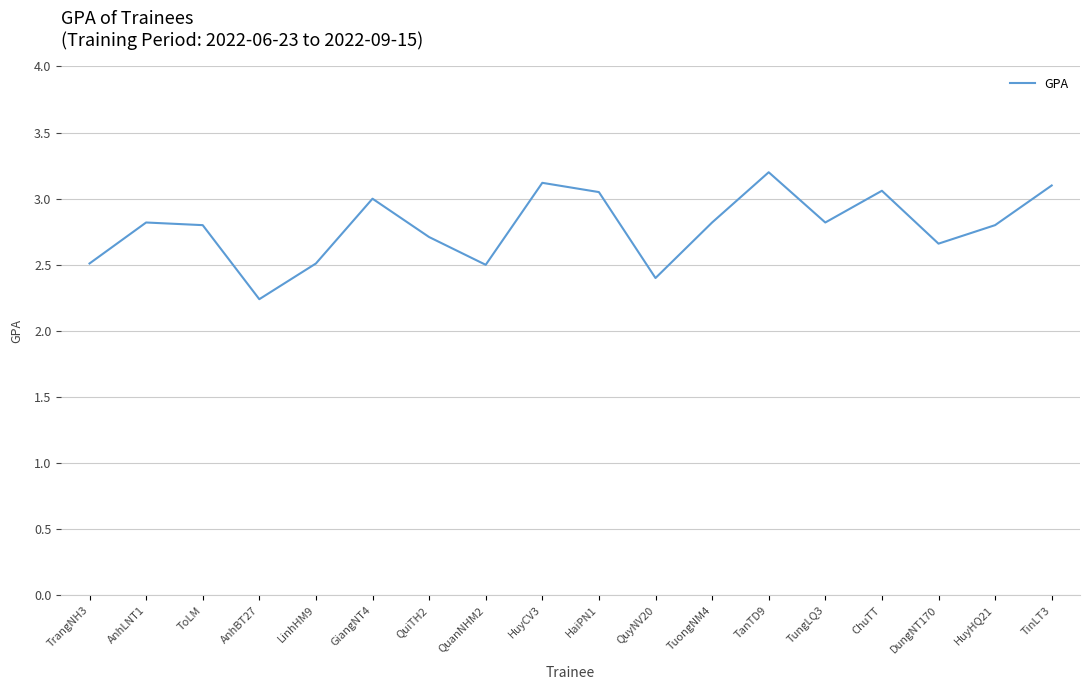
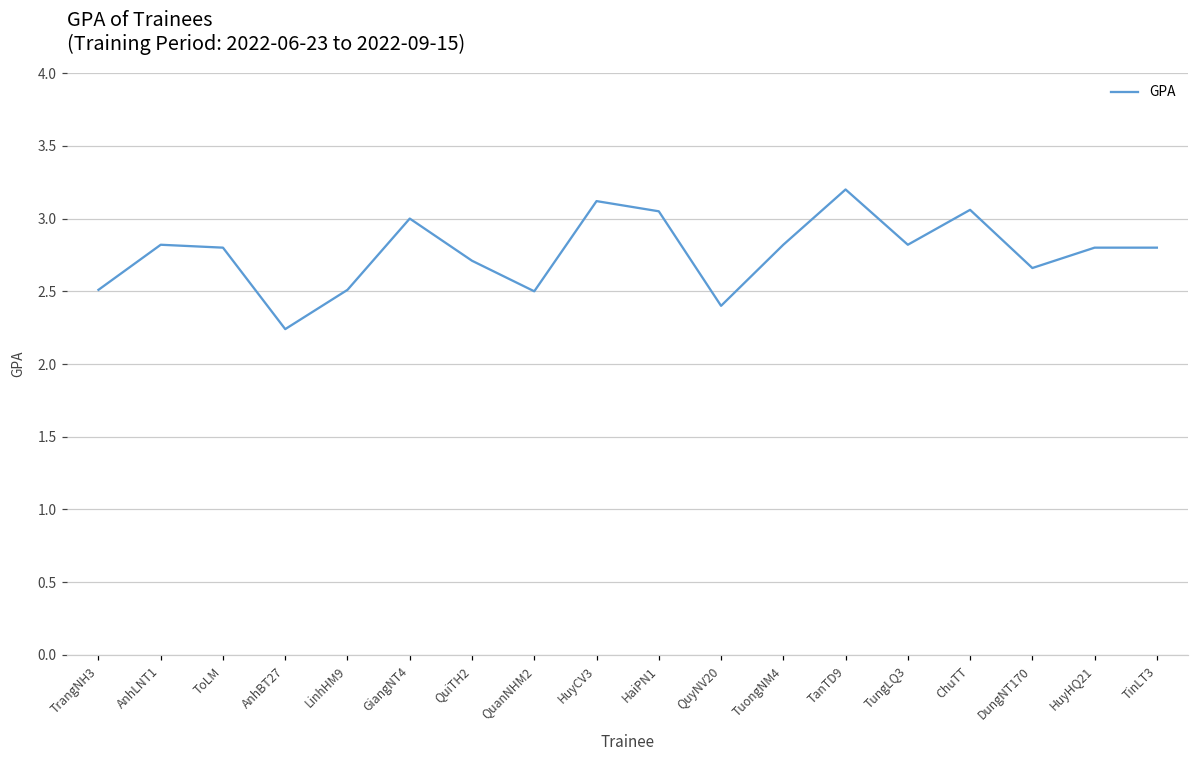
TinLT3: 3.1 -> 2.8
